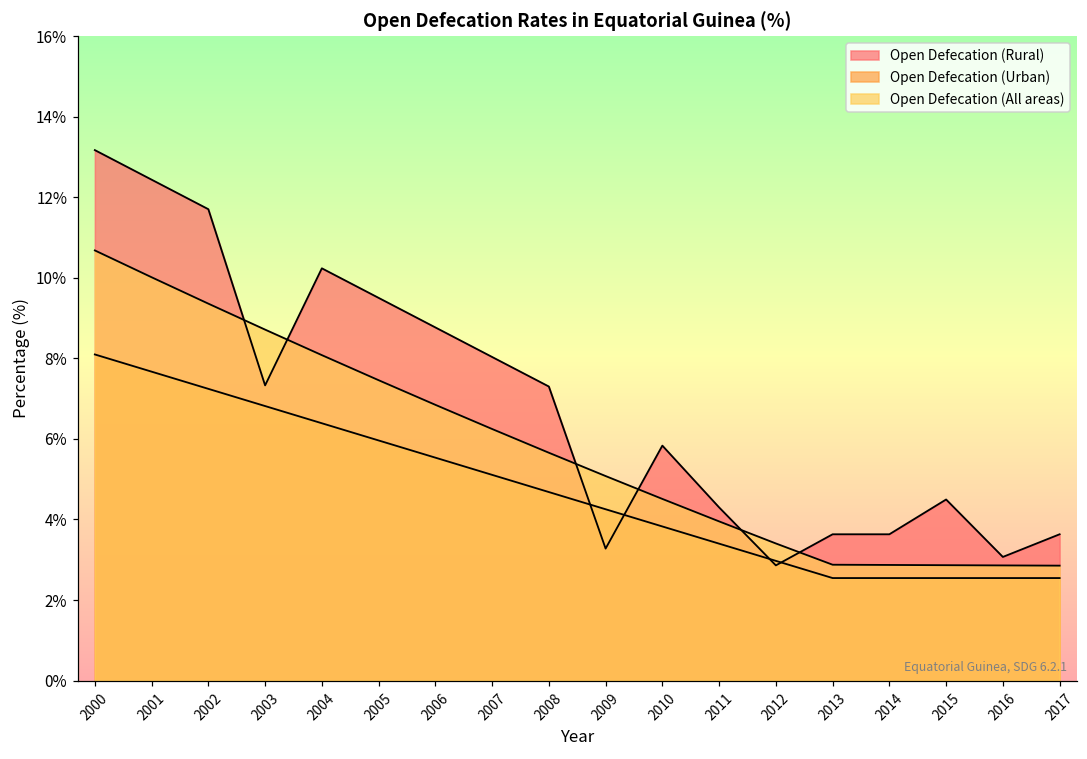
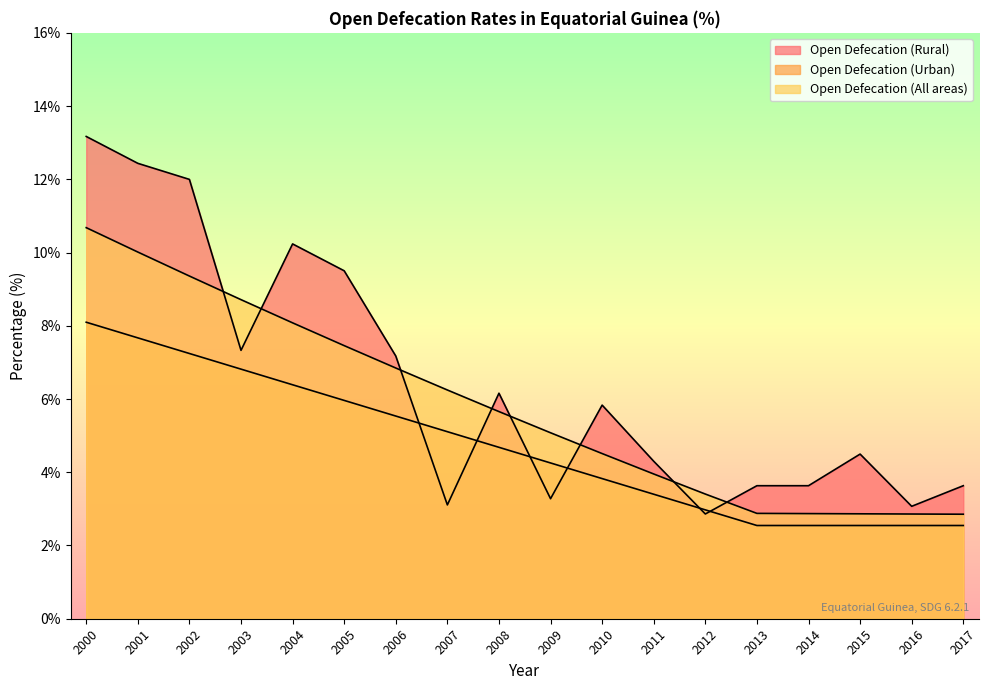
Open Defecation (Rural), 2002: 11.7% -> 12.0%
Open Defecation (Rural), 2006: 8.8% -> 7.2%
Open Defecation (Rural), 2007: 8.0% -> 3.1%
Open Defecation (Rural), 2008: 7.3% -> 6.2%
